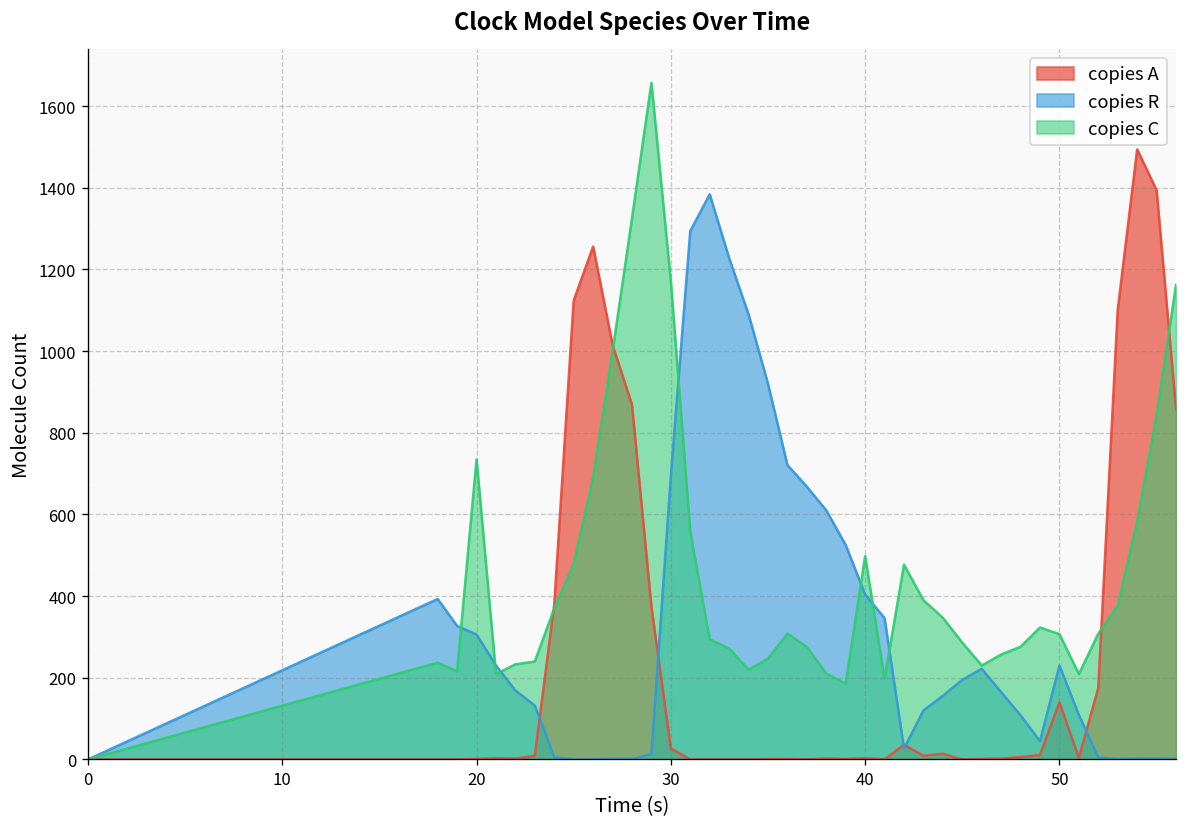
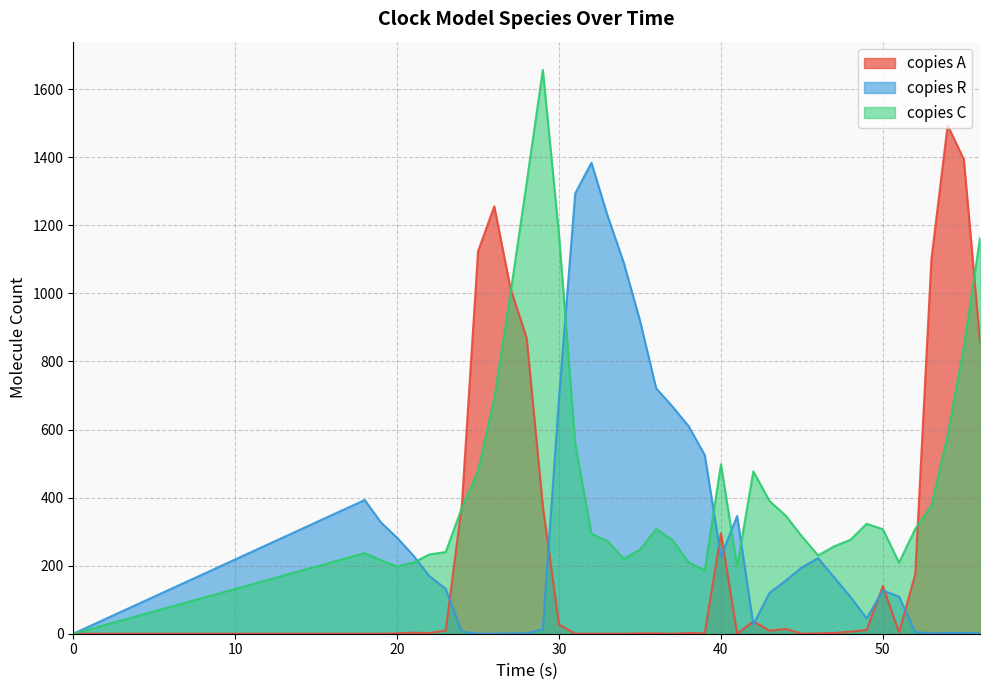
copies R, 20: 310 -> 280
copies C, 20: 740 -> 200
copies A, 40: 0 -> 300
copies R, 40: 400 -> 230
copies R, 50: 230 -> 130
